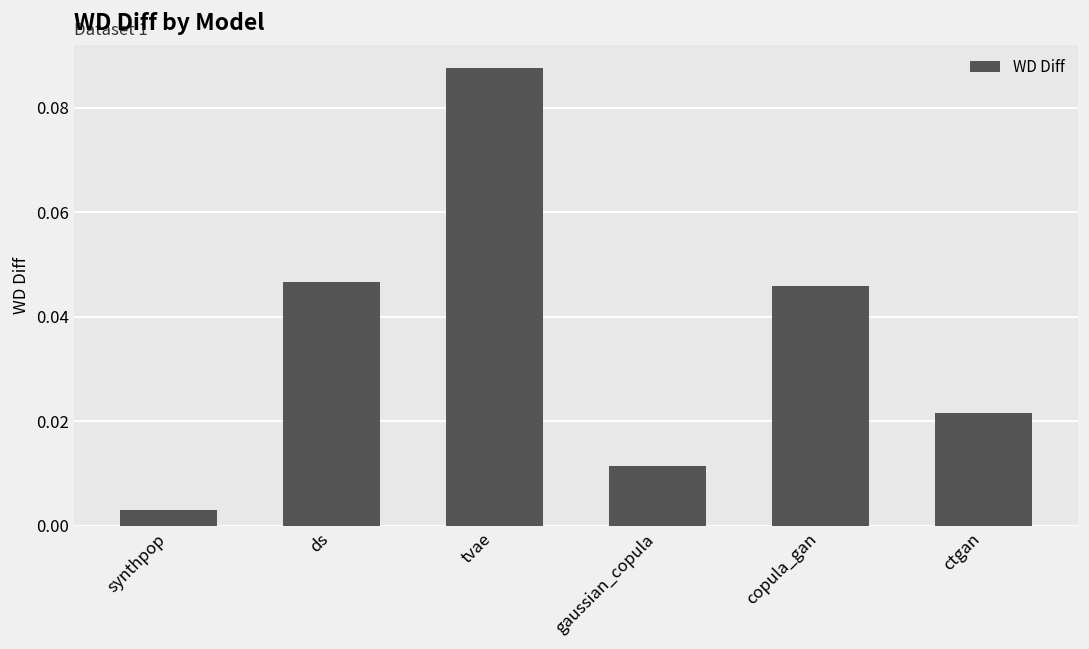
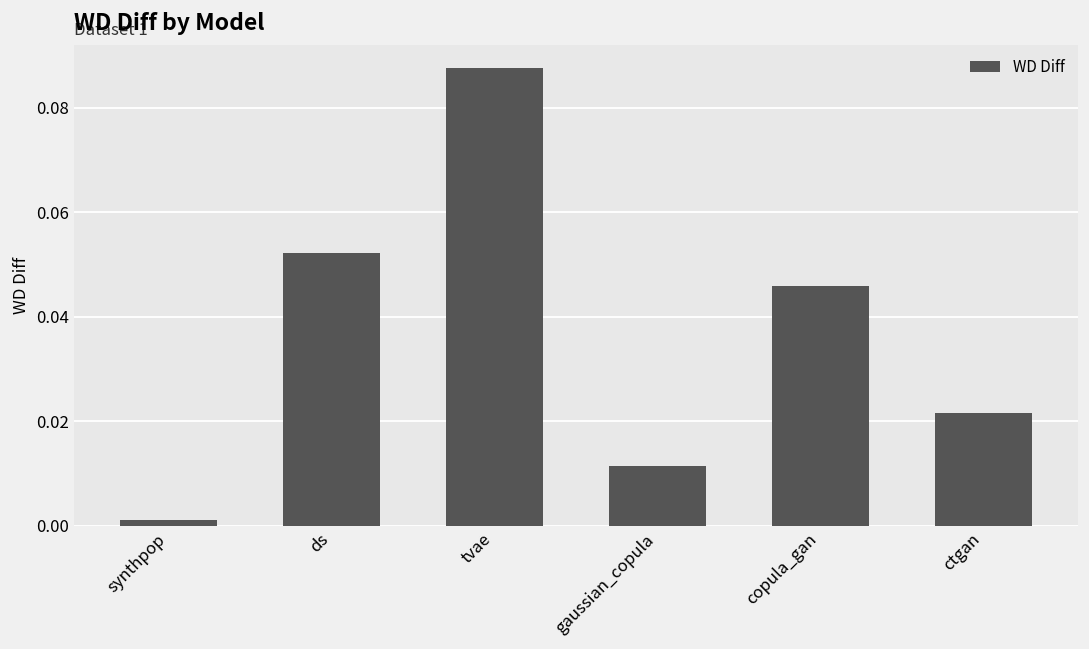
synthpop: 0.003 -> 0.001
ds: 0.047 -> 0.052
